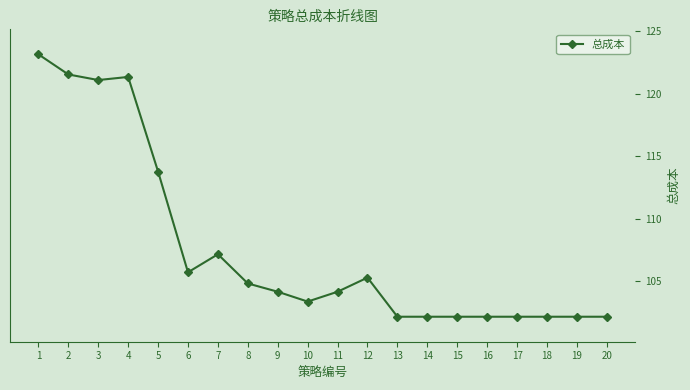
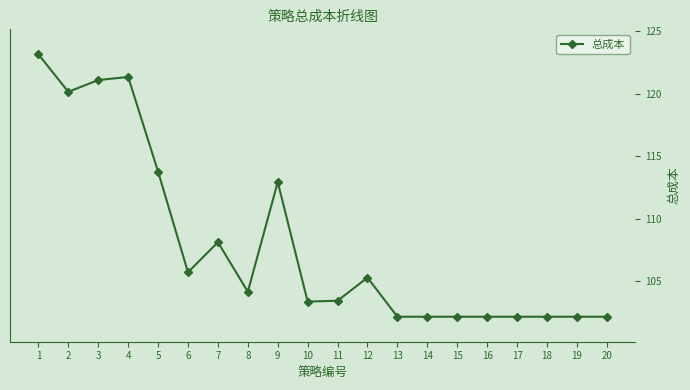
2: 121.5 -> 120.2
7: 107.2 -> 108.1
8: 104.8 -> 104.2
9: 104.2 -> 112.9
11: 104.2 -> 103.4
